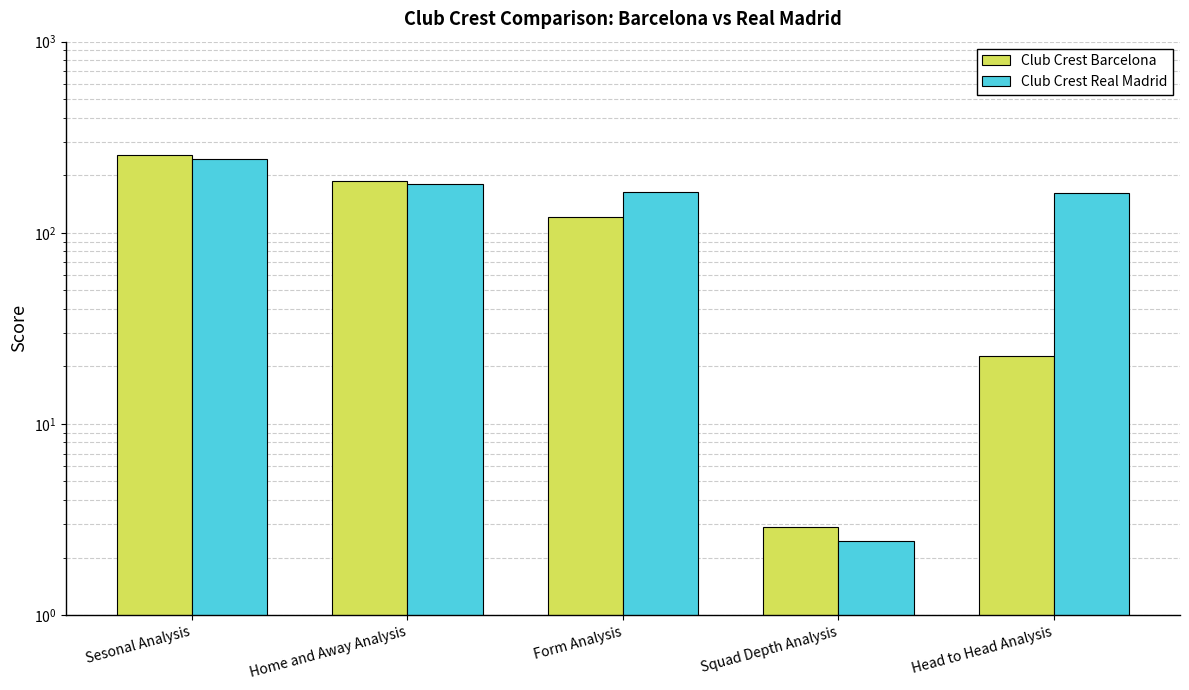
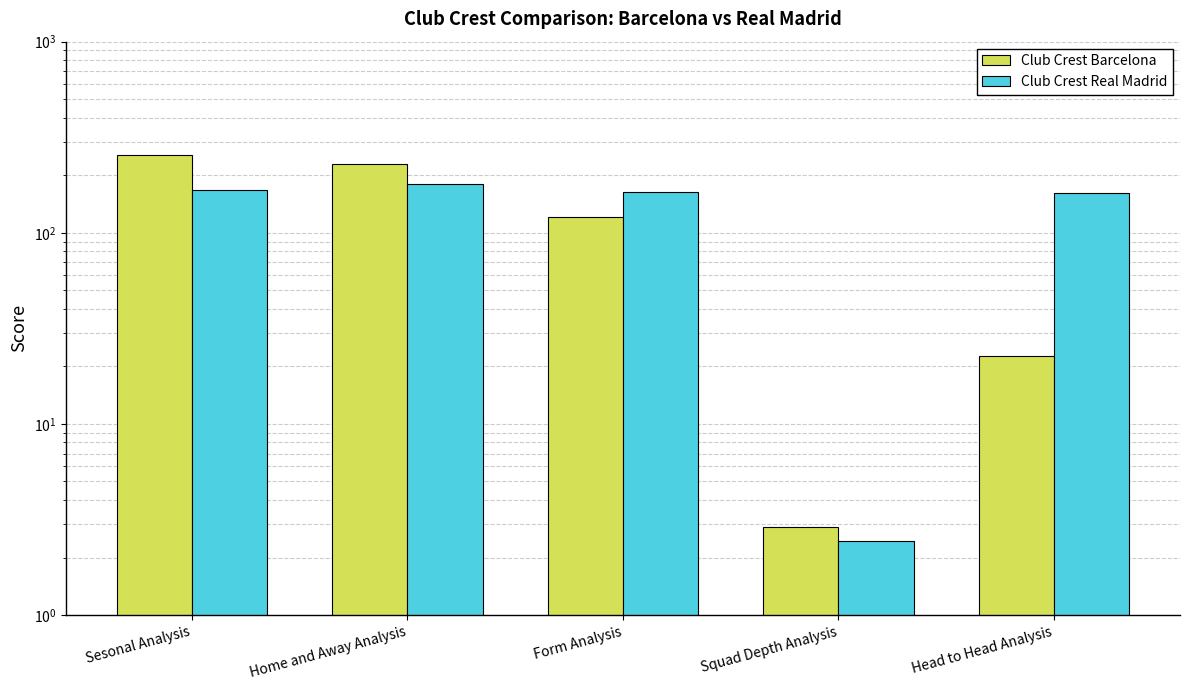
Club Crest Real Madrid, Sesonal Analysis: 240 -> 170
Club Crest Barcelona, Home and Away Analysis: 190 -> 230
